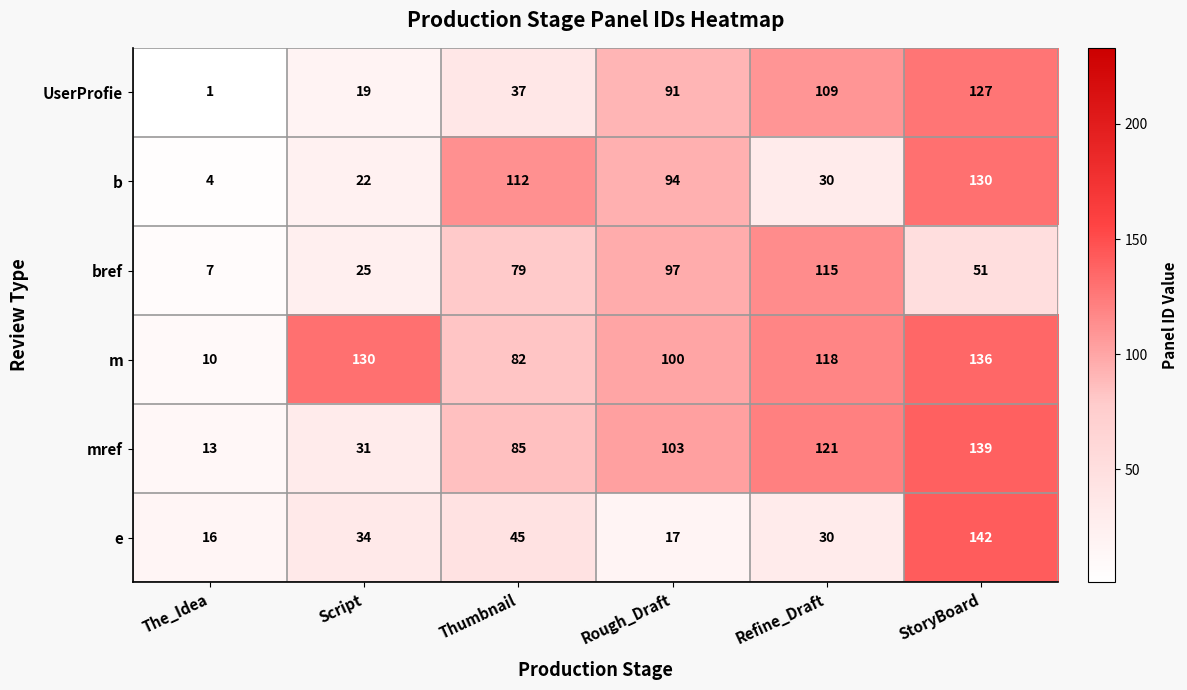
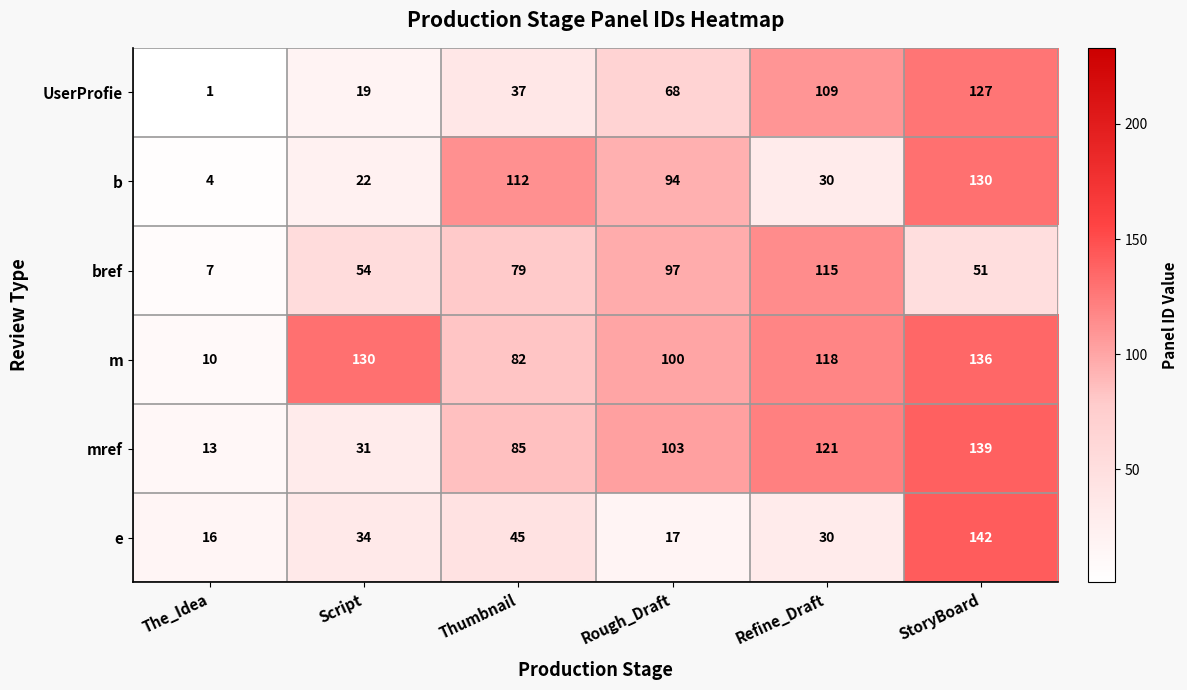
UserProfie, Rough_Draft: 91 -> 68
bref, Script: 25 -> 54
